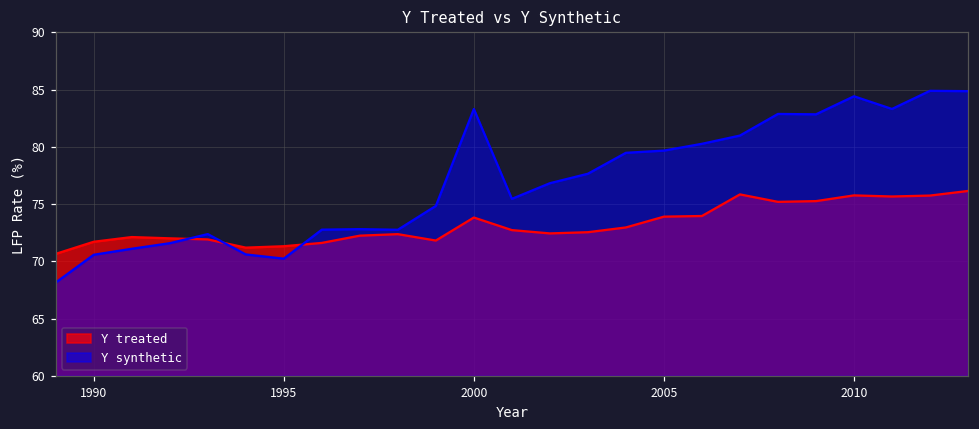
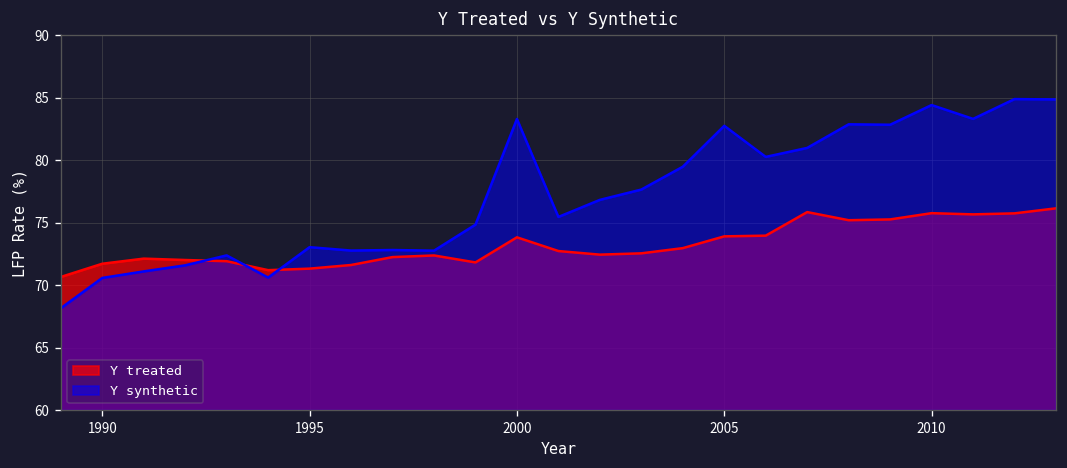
Y synthetic, 1995: 70.2 -> 73.0
Y synthetic, 2005: 79.7 -> 82.7
